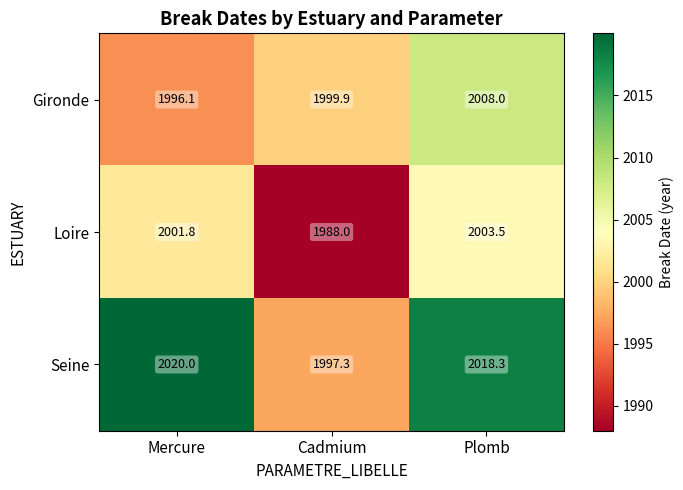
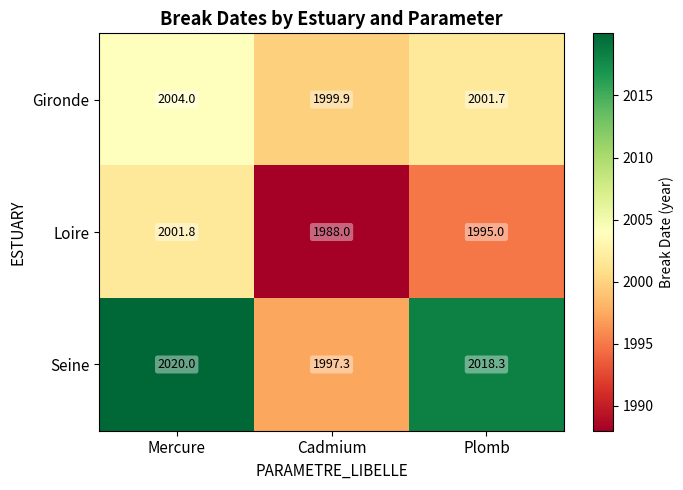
Gironde, Mercure: 1996.1 -> 2004.0
Gironde, Plomb: 2008.0 -> 2001.7
Loire, Plomb: 2003.5 -> 1995.0
